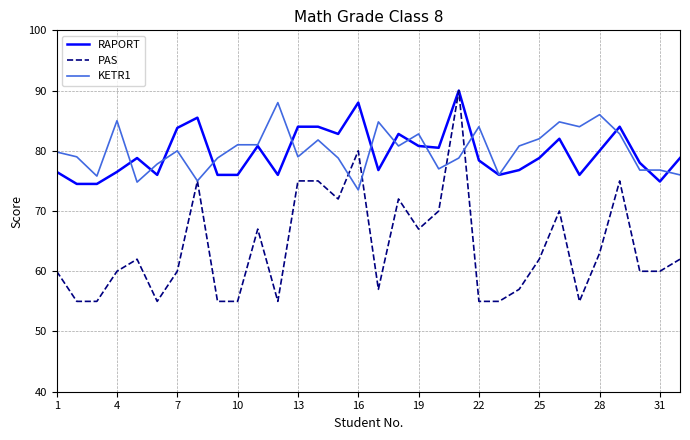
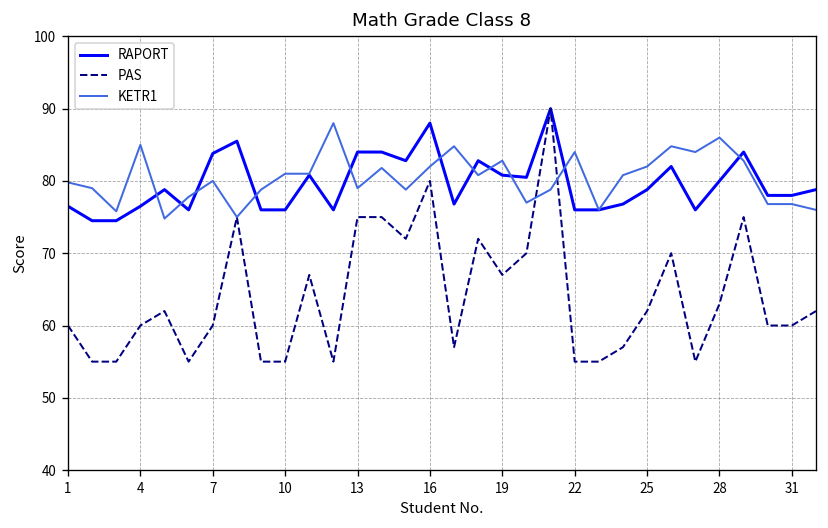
KETR1, 16: 74 -> 82
RAPORT, 22: 78 -> 76
RAPORT, 31: 75 -> 78
